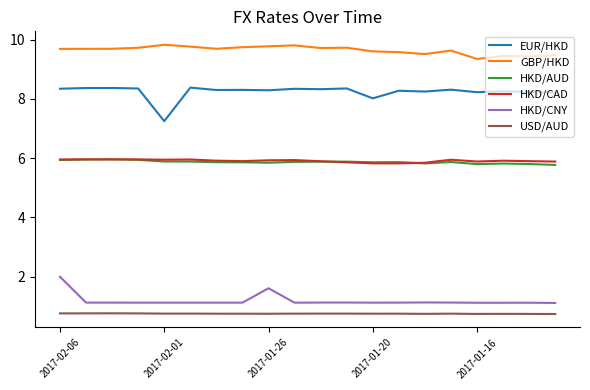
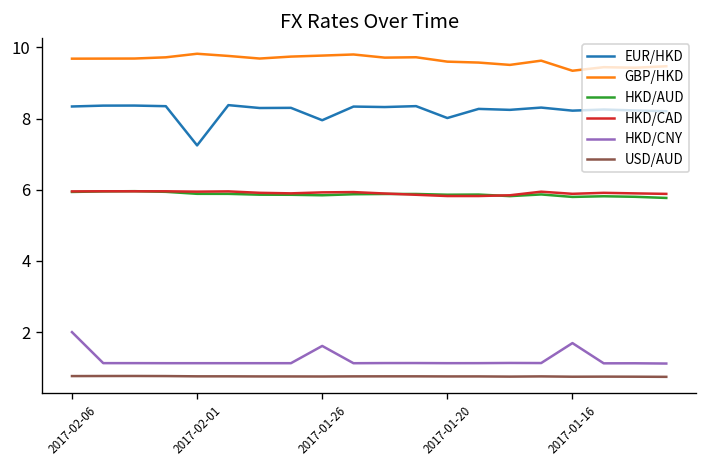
EUR/HKD, 2017-01-26: 8.3 -> 8.0
HKD/CNY, 2017-01-16: 1.1 -> 1.7
